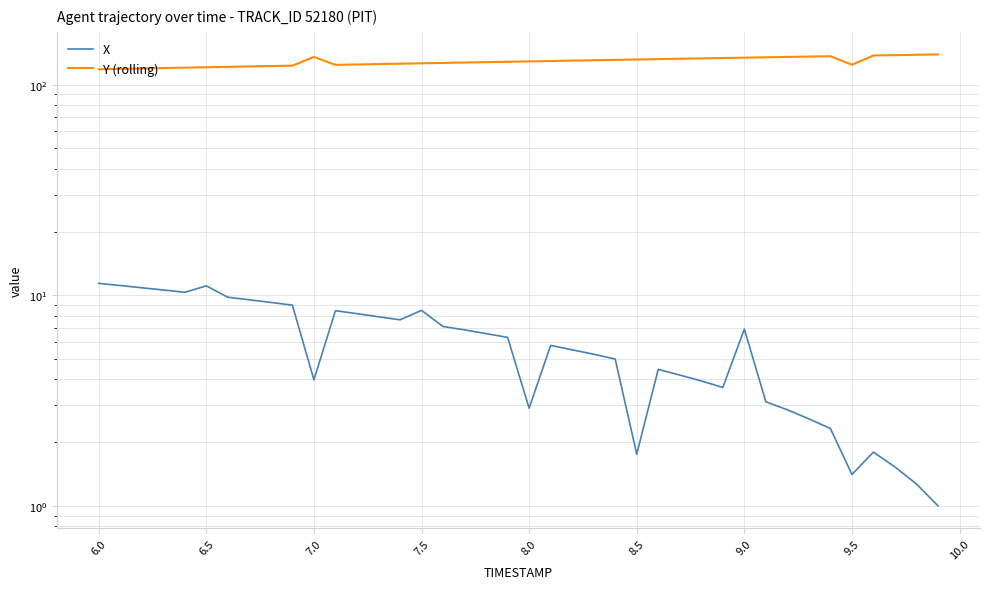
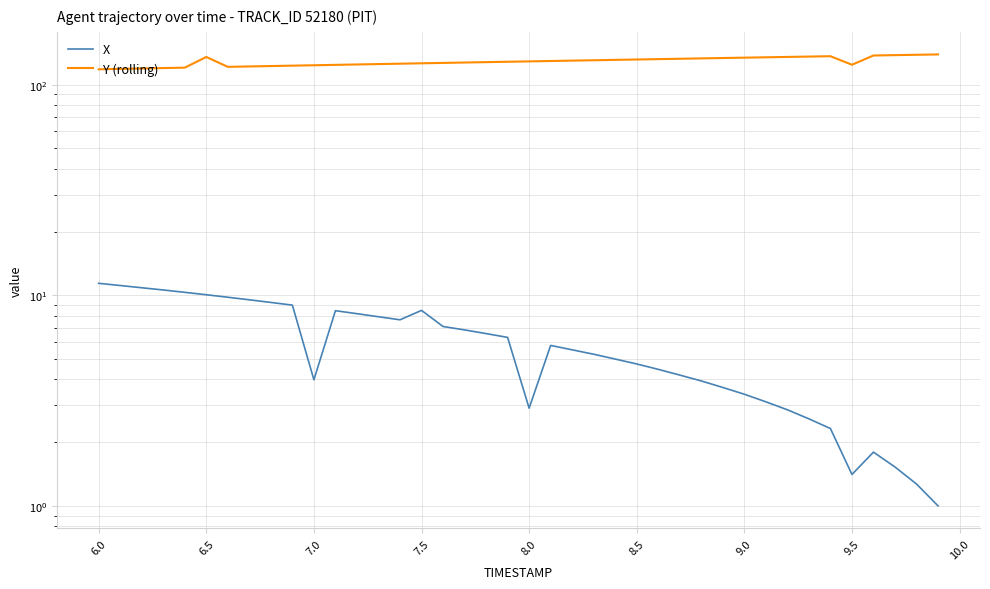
X, 6.5: 11 -> 10
Y (rolling), 6.5: 120 -> 140
Y (rolling), 7.0: 140 -> 120
X, 8.5: 1.8 -> 4.7
X, 9.0: 6.9 -> 3.4
